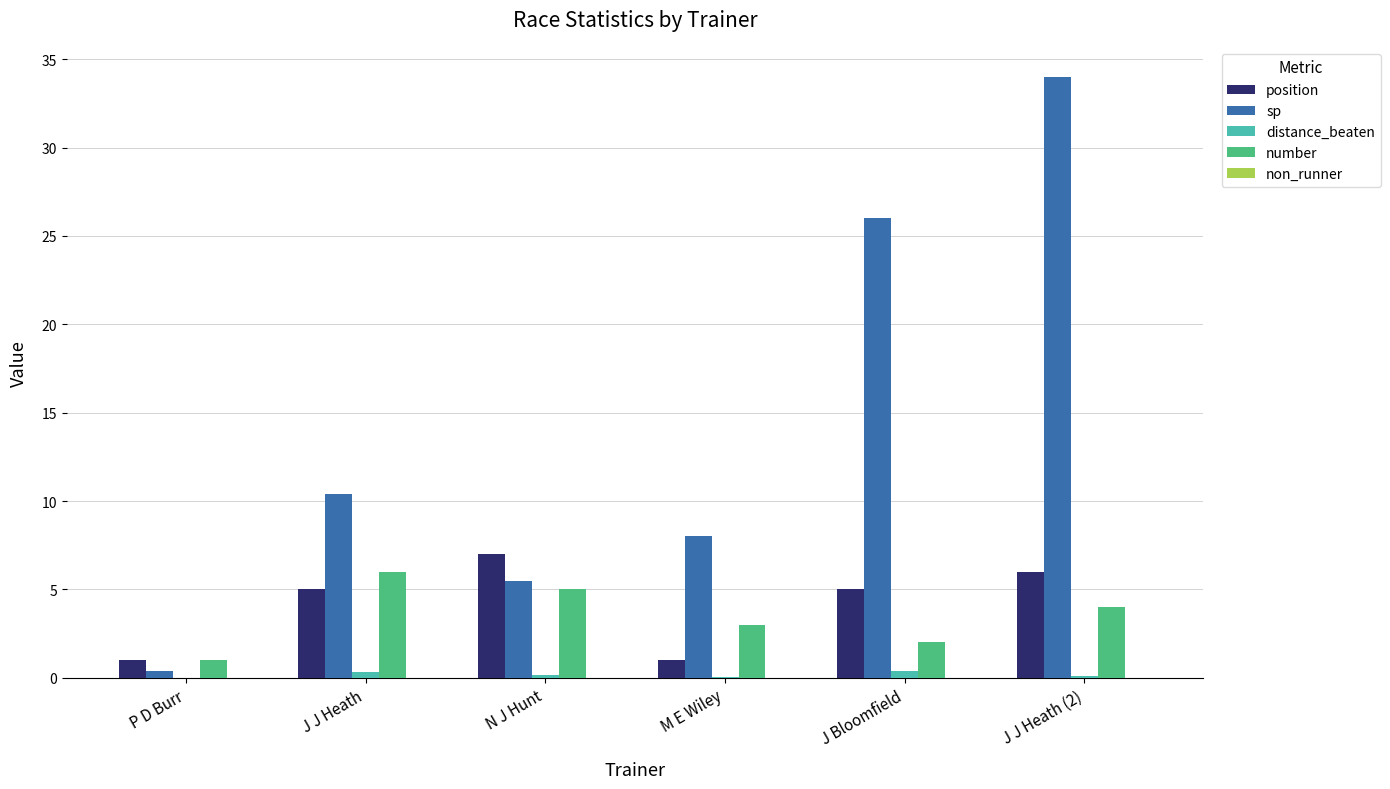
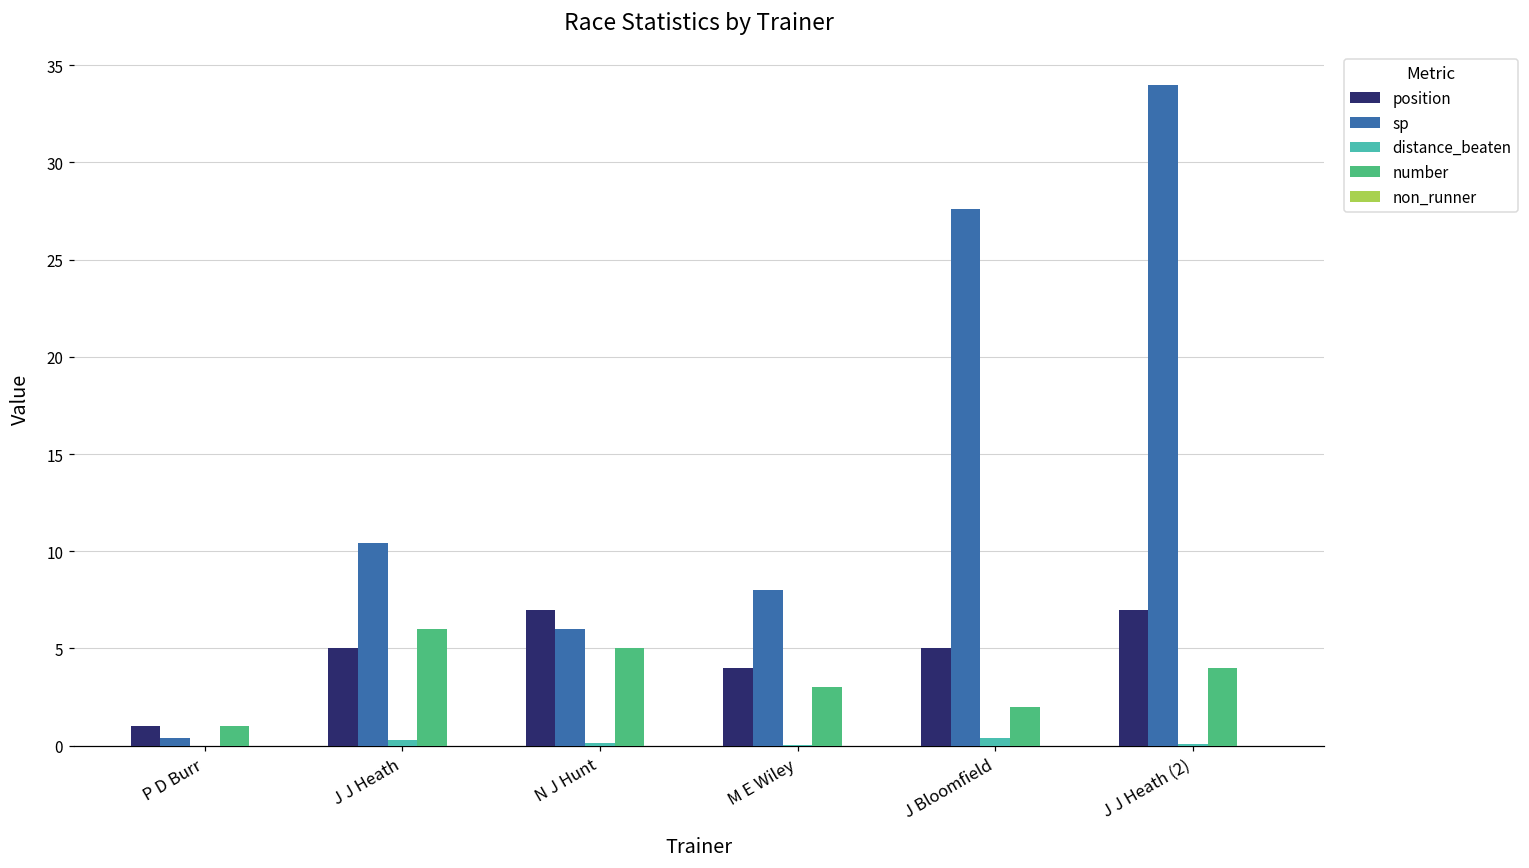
sp, N J Hunt: 5.5 -> 6.0
position, M E Wiley: 1 -> 4
sp, J Bloomfield: 26.0 -> 27.6
position, J J Heath (2): 6 -> 7
